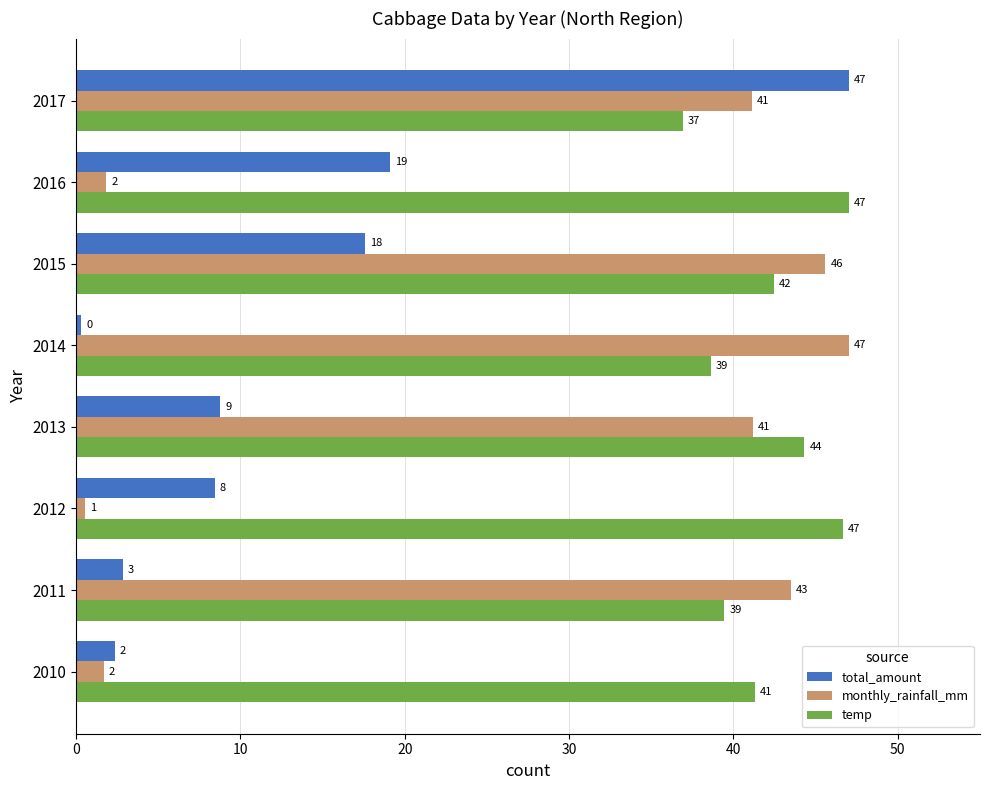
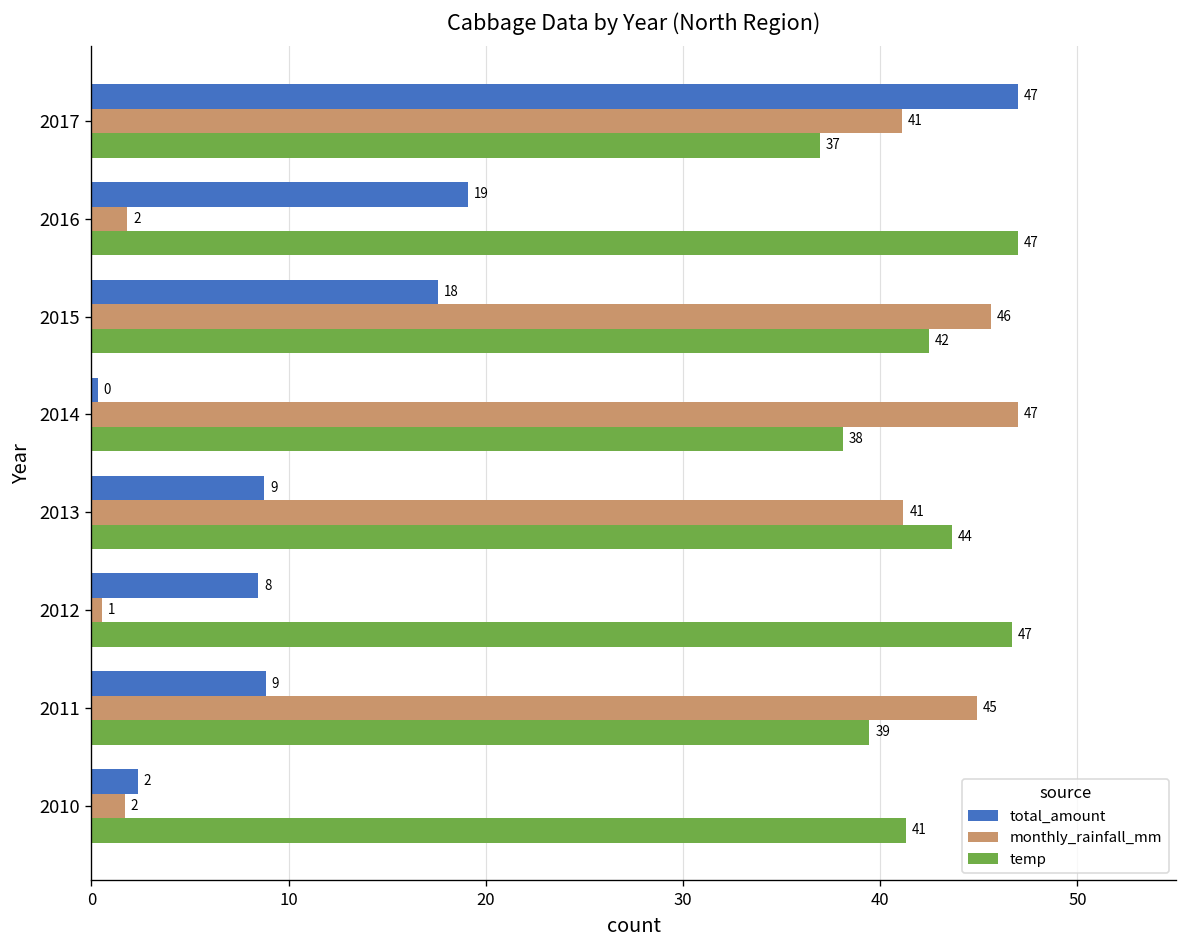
temp, 2014: 39 -> 38
temp, 2013: 44.3 -> 43.6
total_amount, 2011: 3 -> 9
monthly_rainfall_mm, 2011: 43 -> 45
